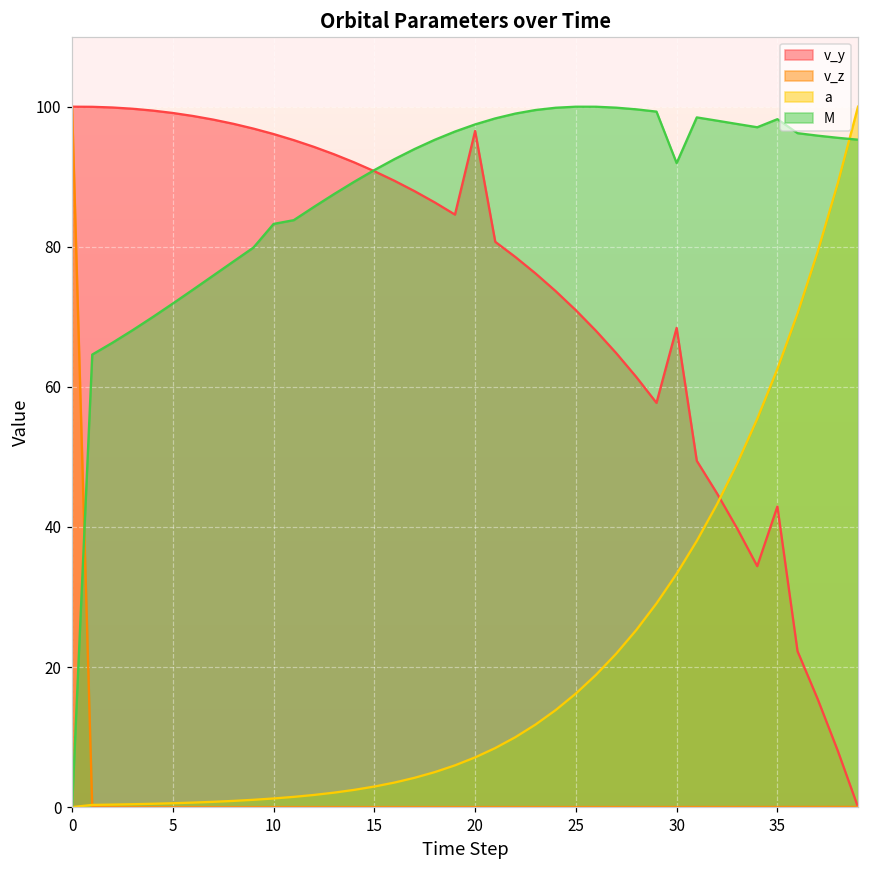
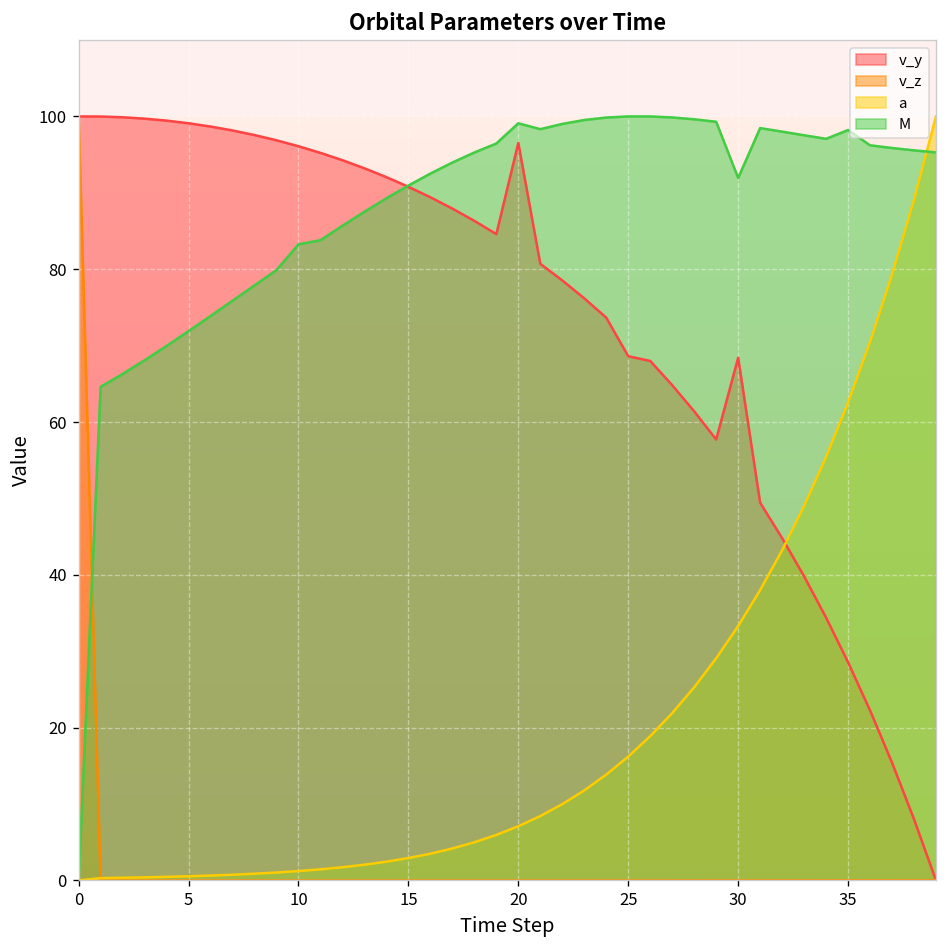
M, 20: 97 -> 99
v_y, 25: 71 -> 69
v_y, 35: 43 -> 29
